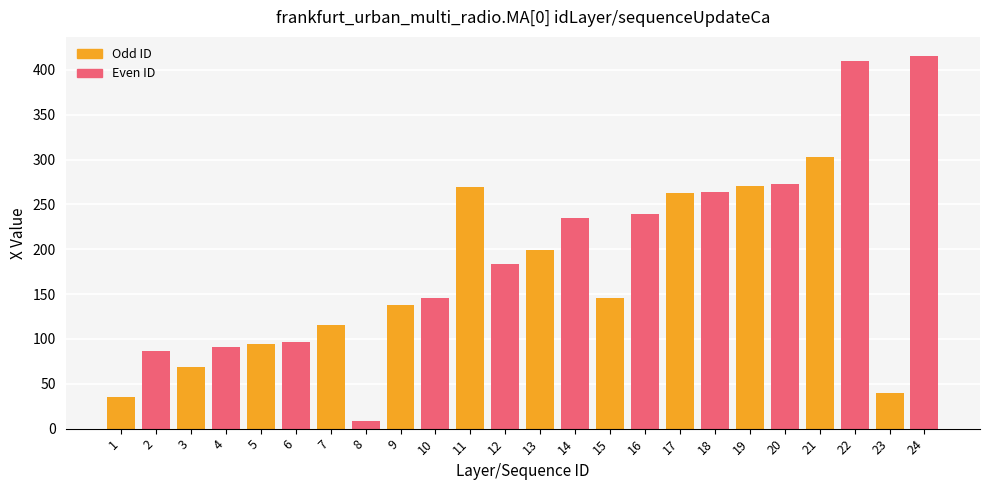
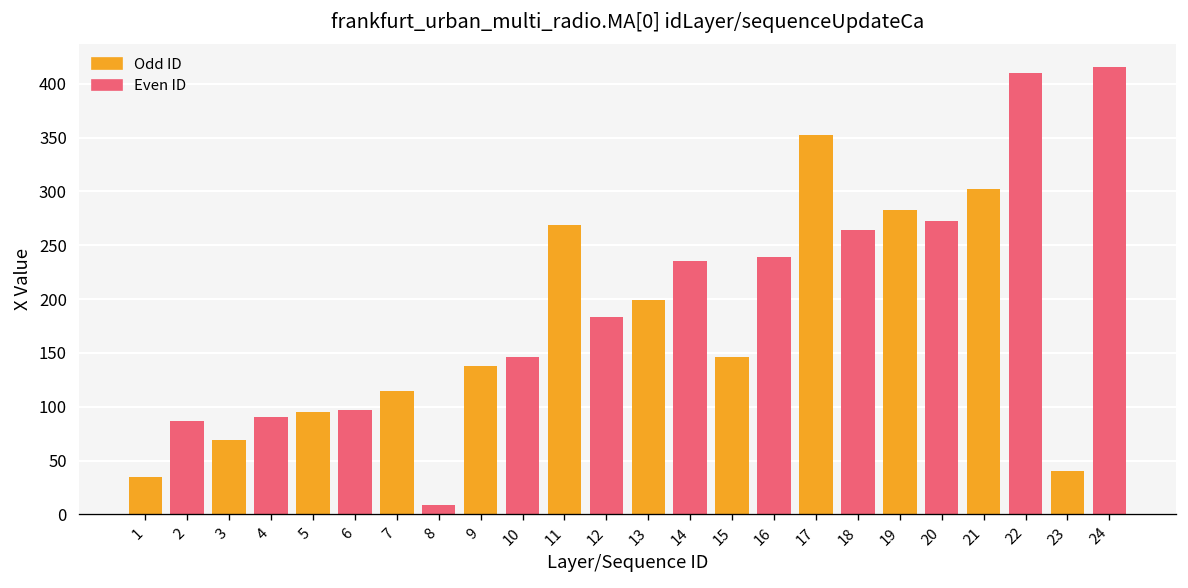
Odd ID, 17: 260 -> 350
Odd ID, 19: 270 -> 280
